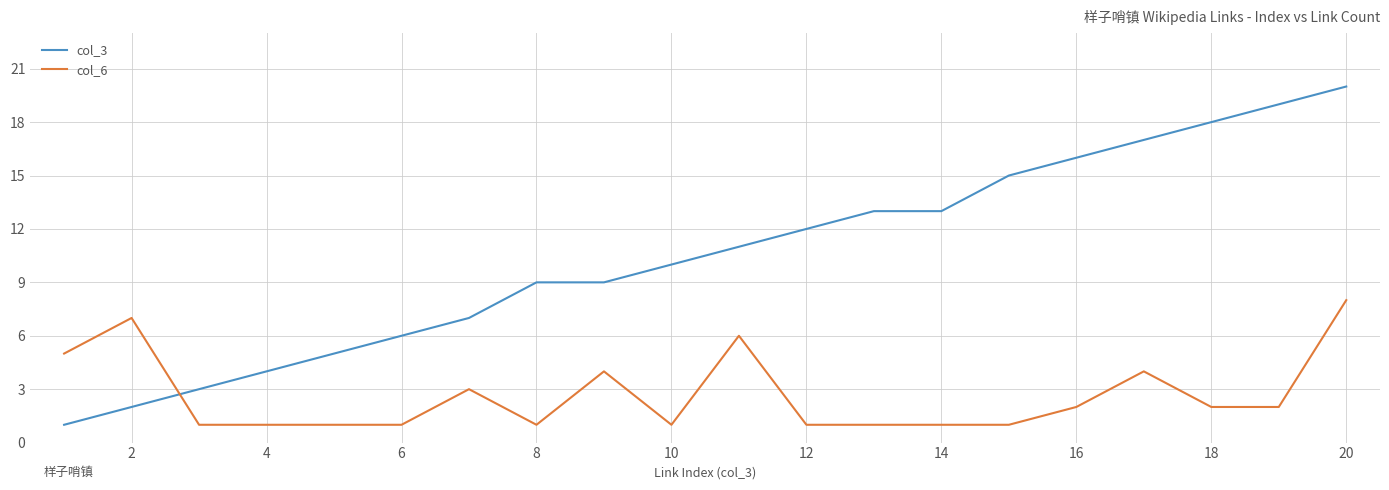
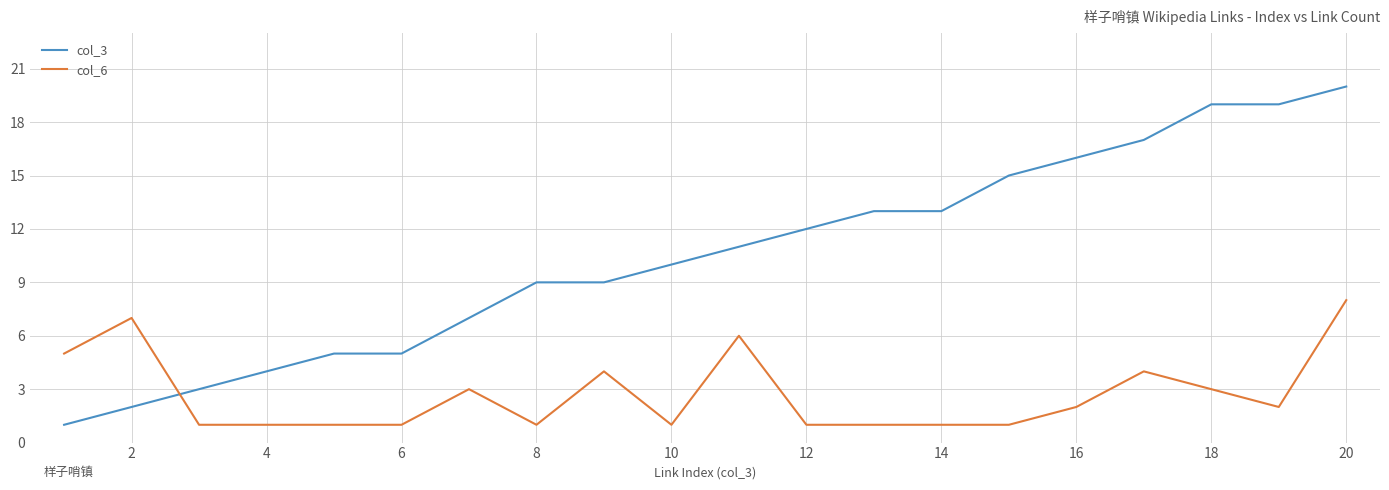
col_3, 6: 6 -> 5
col_3, 18: 18 -> 19
col_6, 18: 2 -> 3
